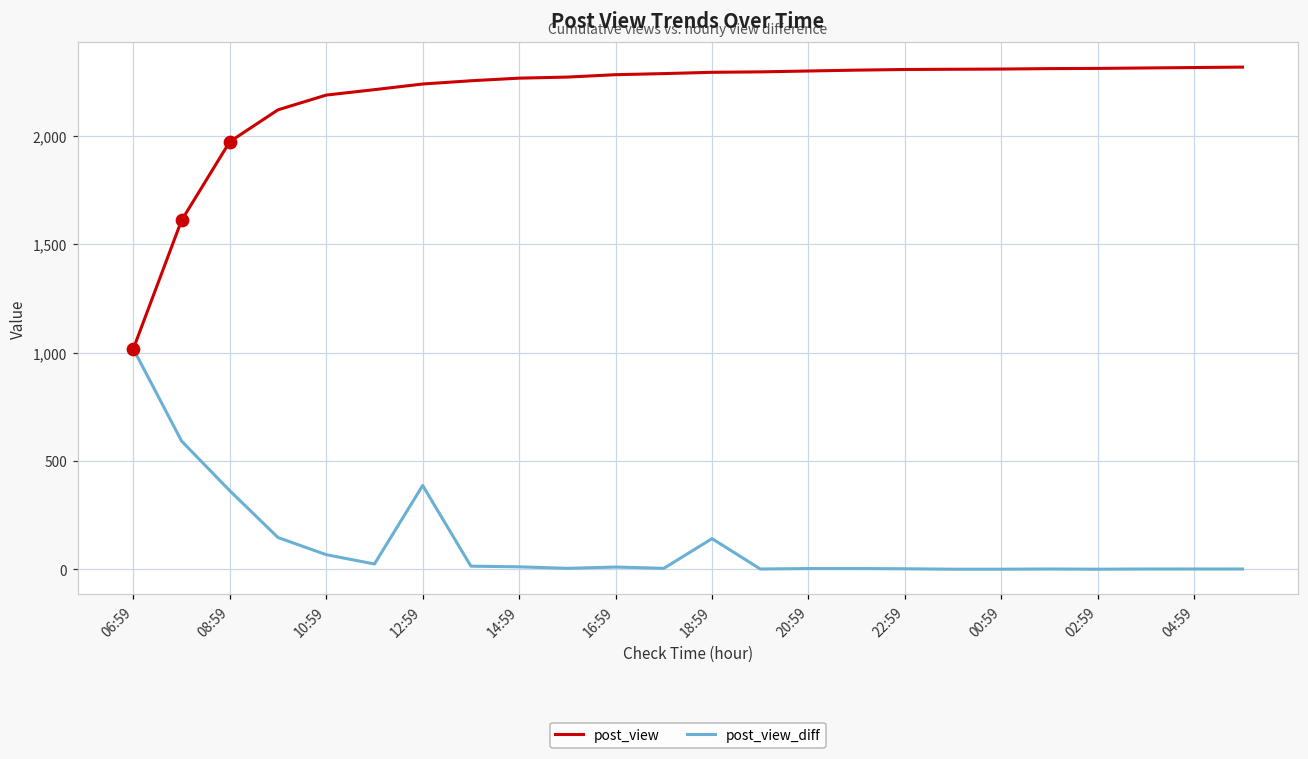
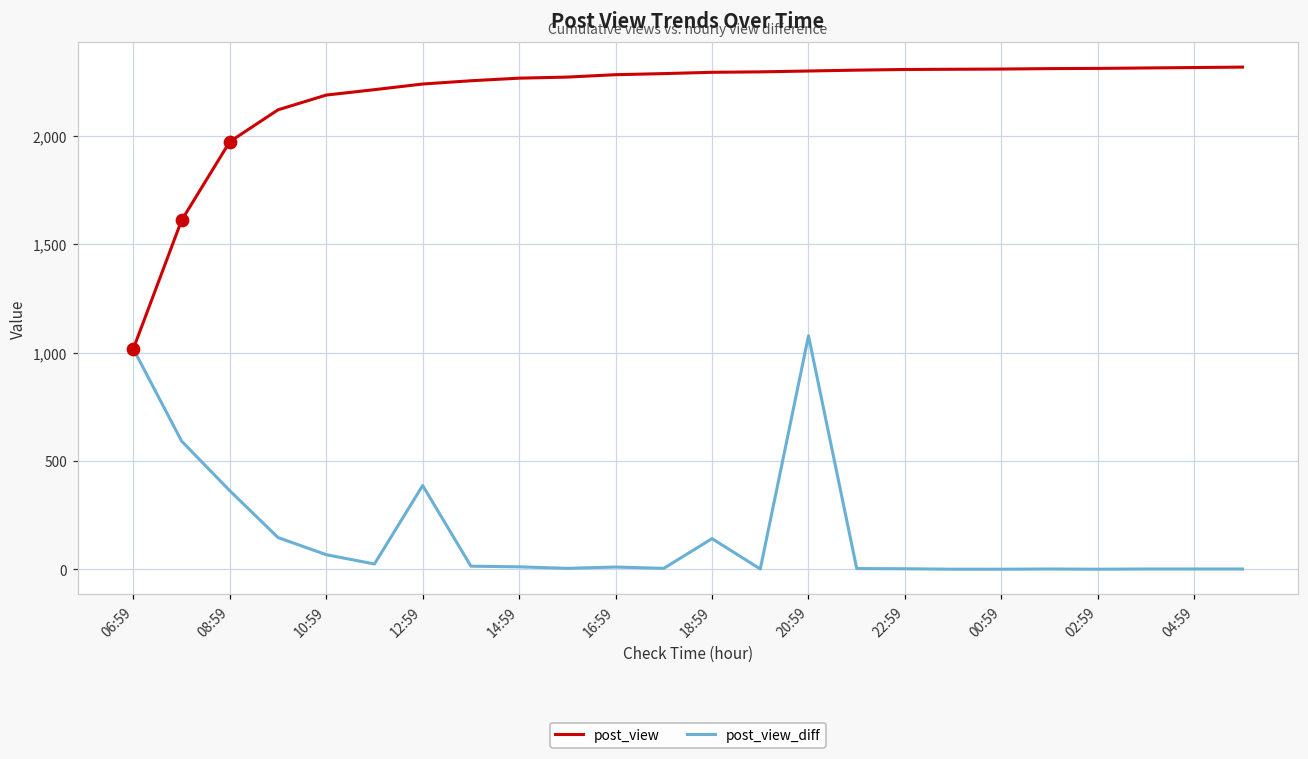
post_view_diff, 20:59: 0 -> 1,080
